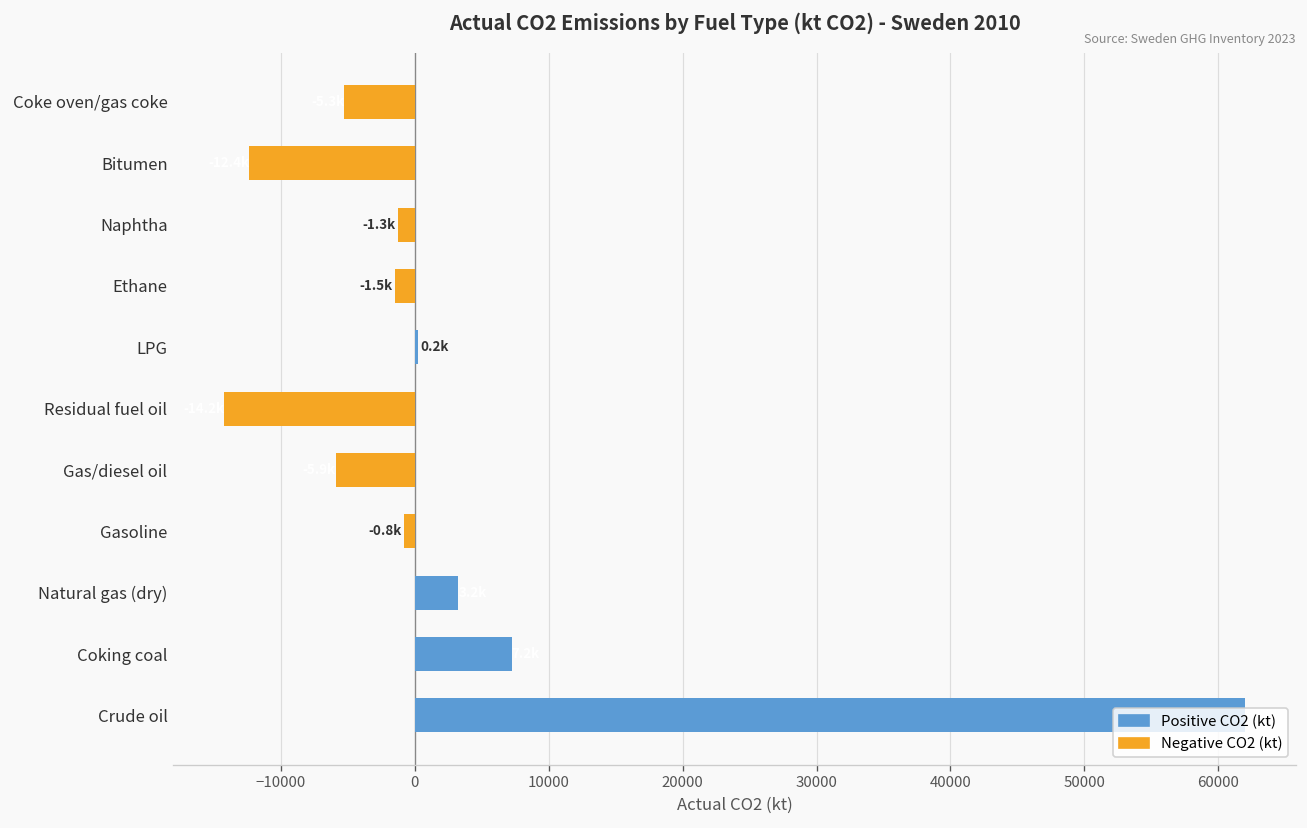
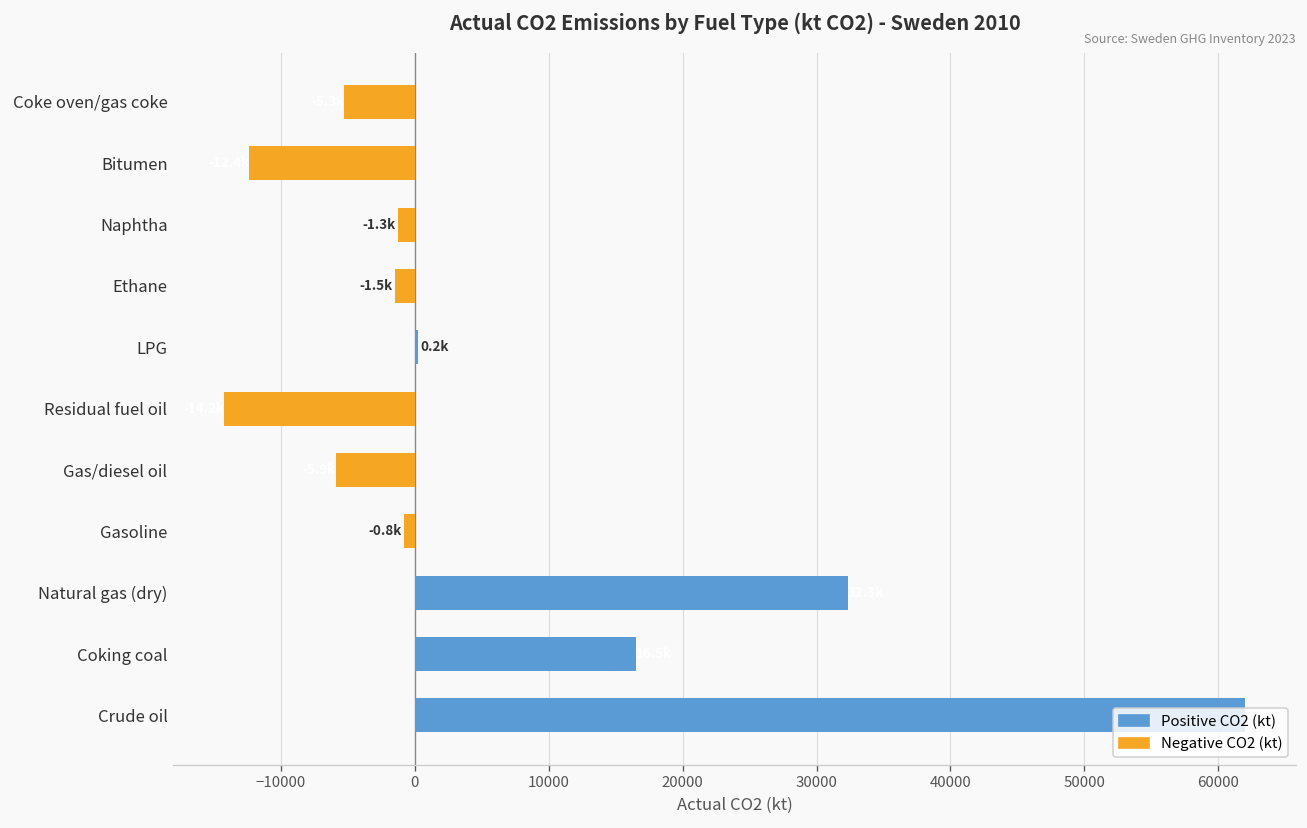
Positive CO2 (kt), Natural gas (dry): 3200 -> 32300
Positive CO2 (kt), Coking coal: 7200 -> 16500
